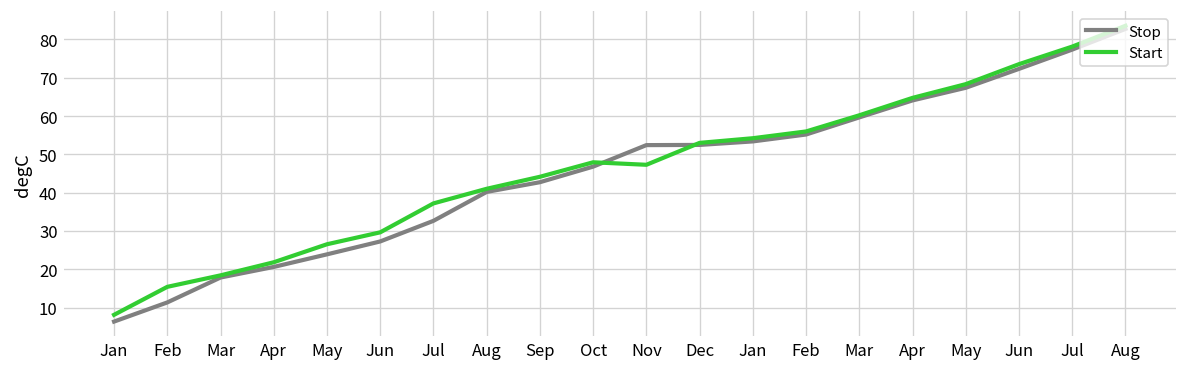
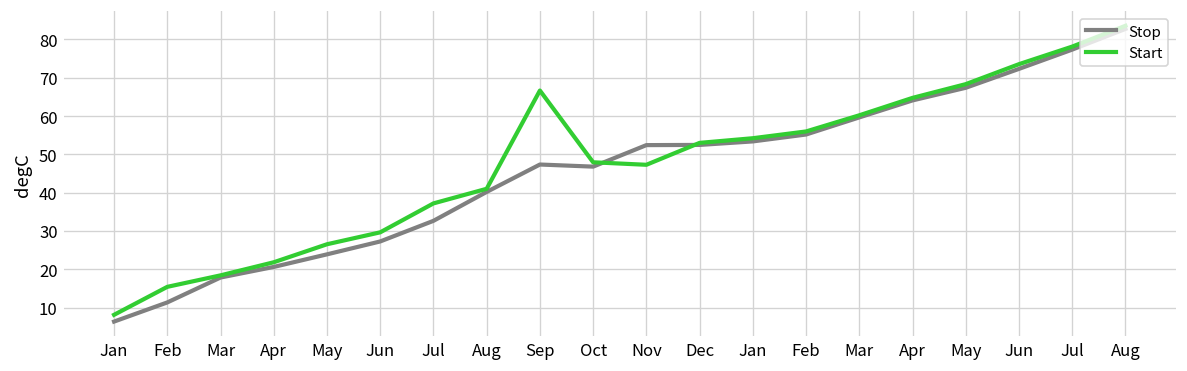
Stop, Sep: 43 -> 47
Start, Sep: 44 -> 67
